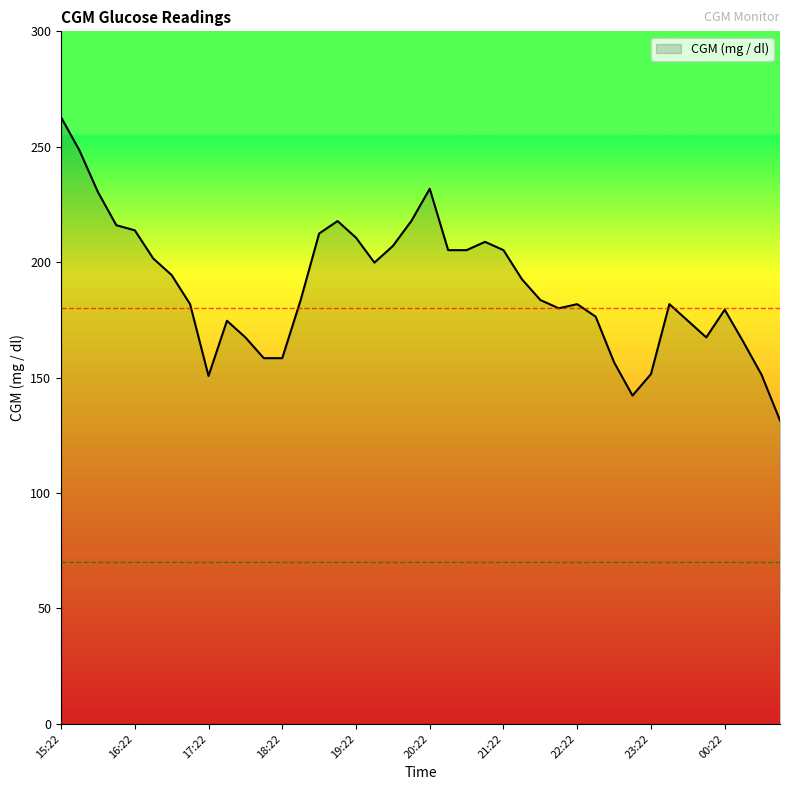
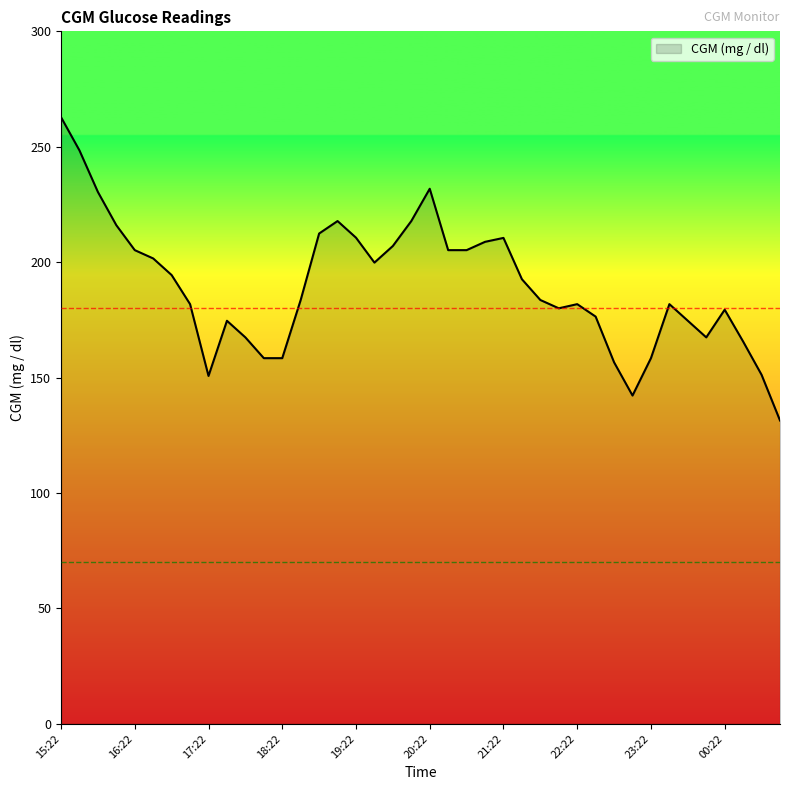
16:22: 214 -> 205
21:22: 205 -> 211
23:22: 152 -> 158
